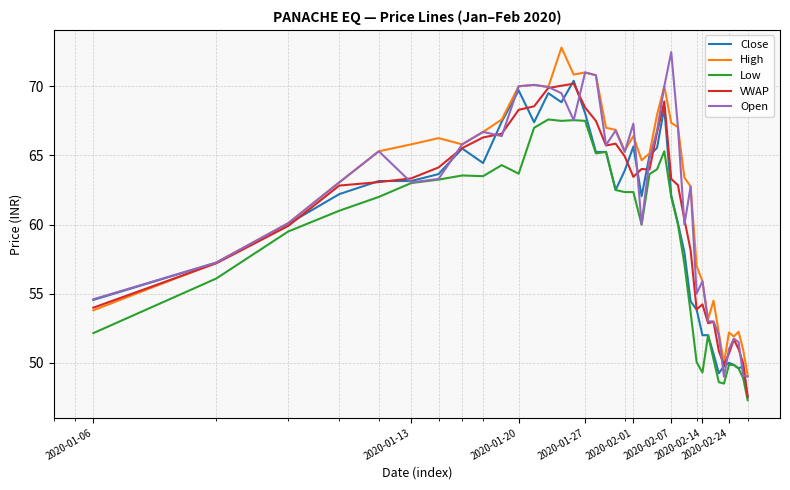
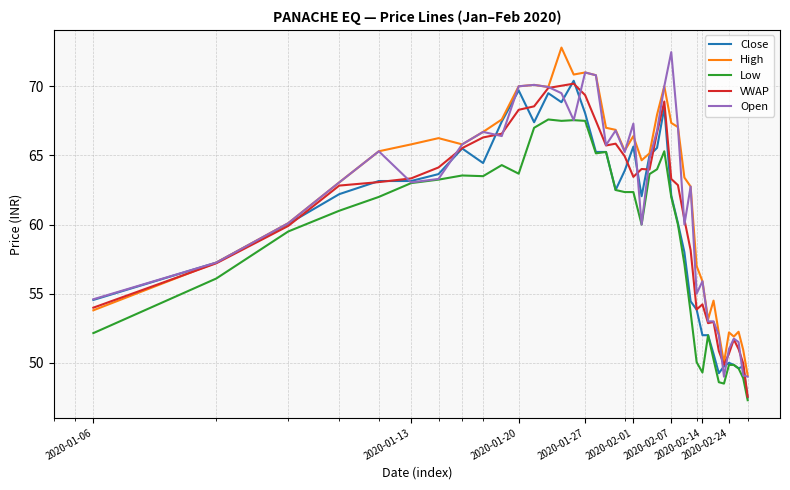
VWAP, 2020-01-27: 68.5 -> 69.4
